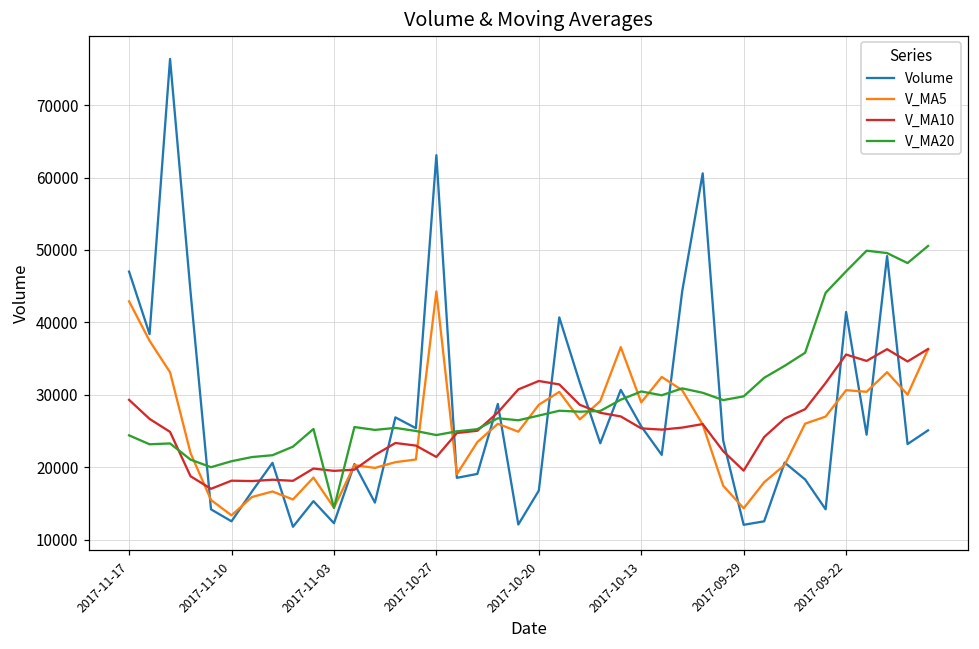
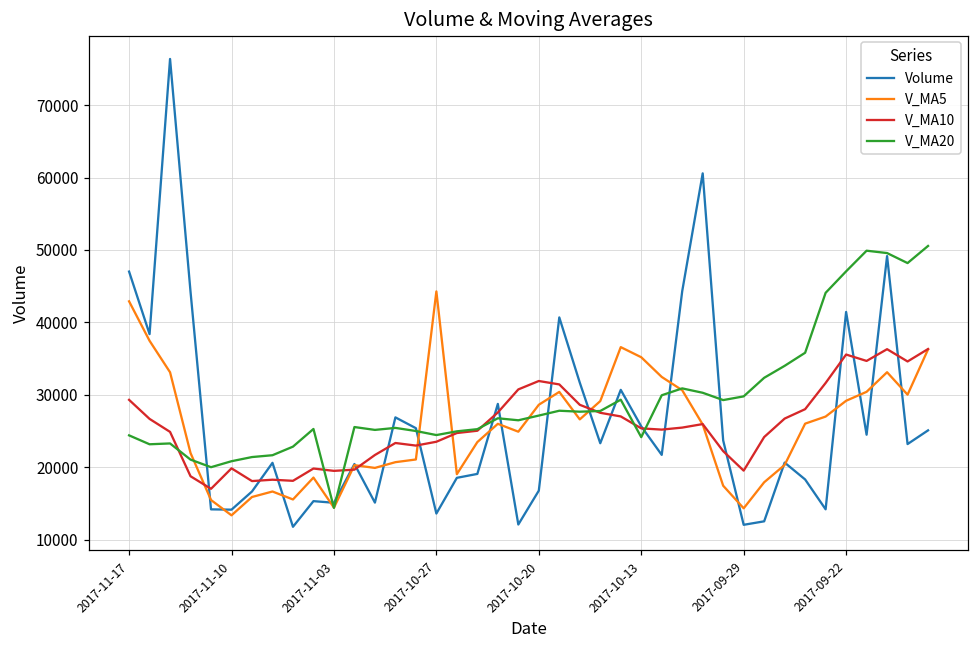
Volume, 2017-11-10: 13000 -> 14000
V_MA10, 2017-11-10: 18000 -> 20000
Volume, 2017-11-03: 12000 -> 15000
Volume, 2017-10-27: 63000 -> 14000
V_MA10, 2017-10-27: 21000 -> 24000
V_MA5, 2017-10-13: 29000 -> 35000
V_MA20, 2017-10-13: 30000 -> 24000
V_MA5, 2017-09-22: 31000 -> 29000
